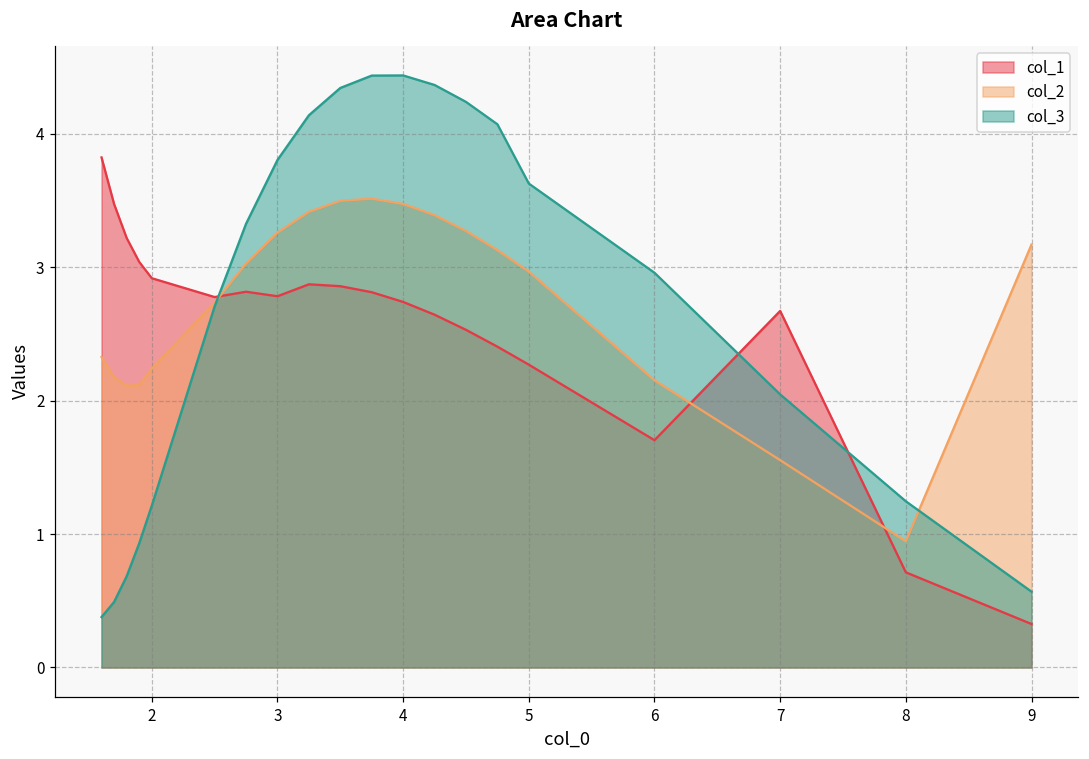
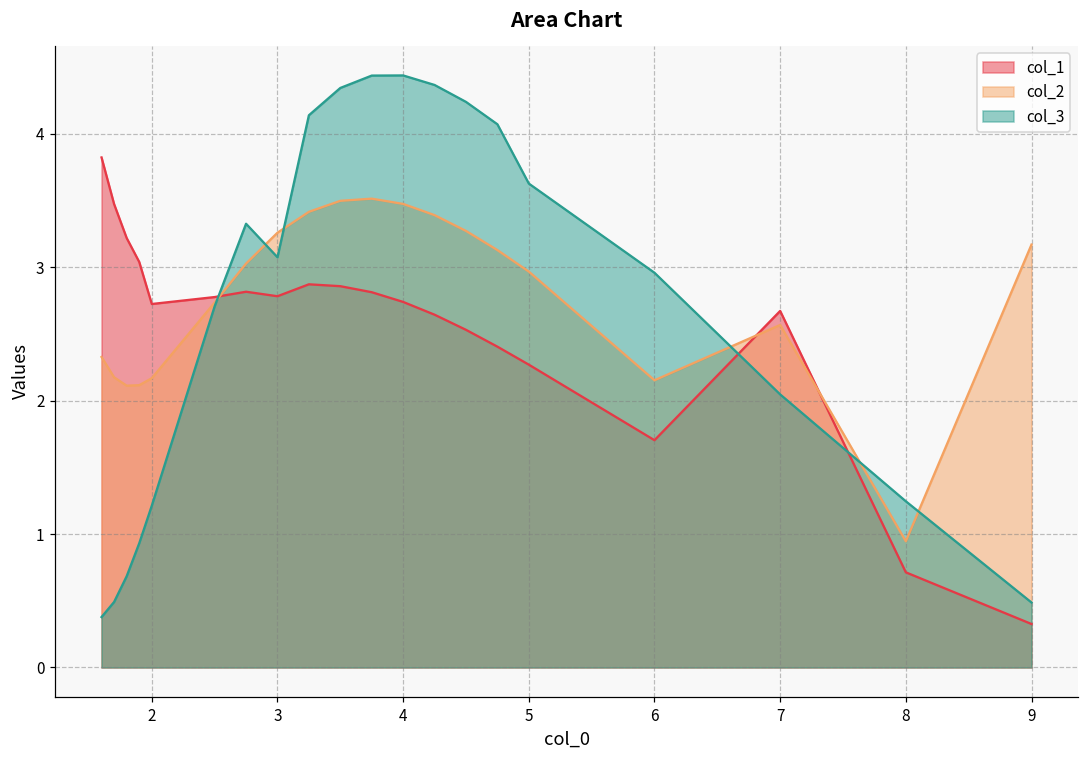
col_1, 2: 2.92 -> 2.73
col_2, 2: 2.24 -> 2.17
col_3, 3: 3.80 -> 3.08
col_2, 7: 1.55 -> 2.57
col_3, 9: 0.57 -> 0.49
